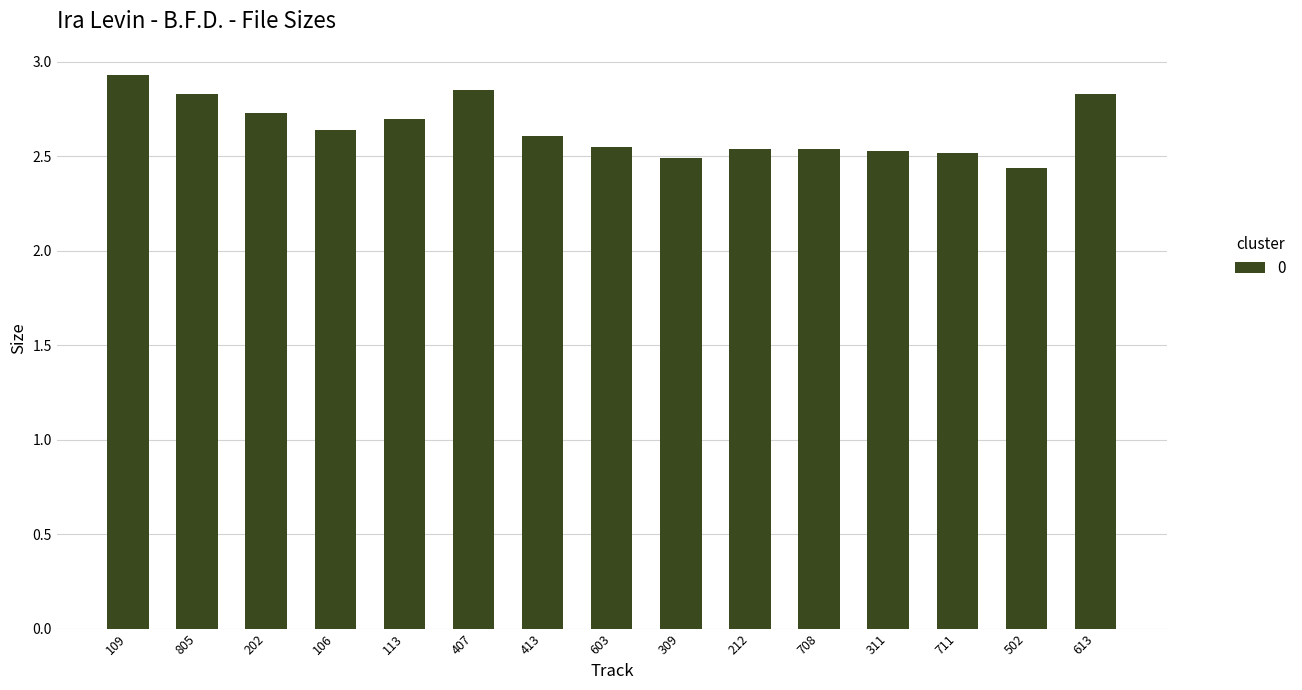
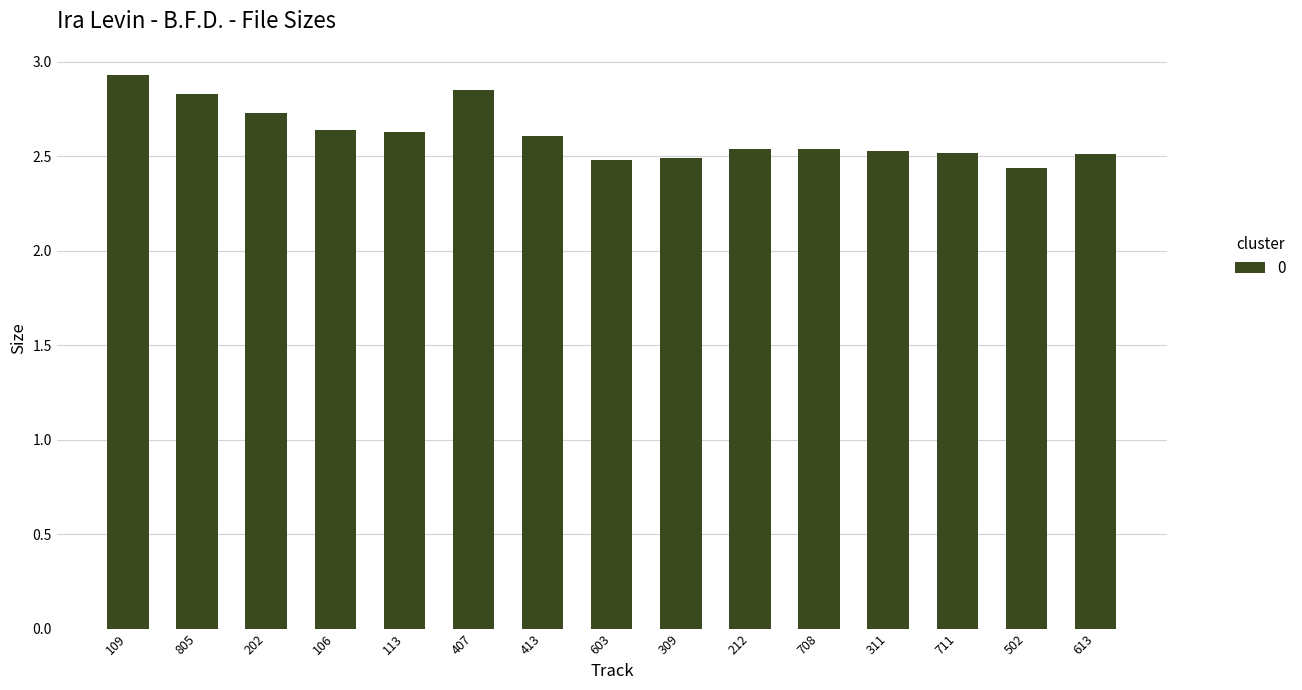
113: 2.70 -> 2.63
603: 2.55 -> 2.48
613: 2.83 -> 2.51
